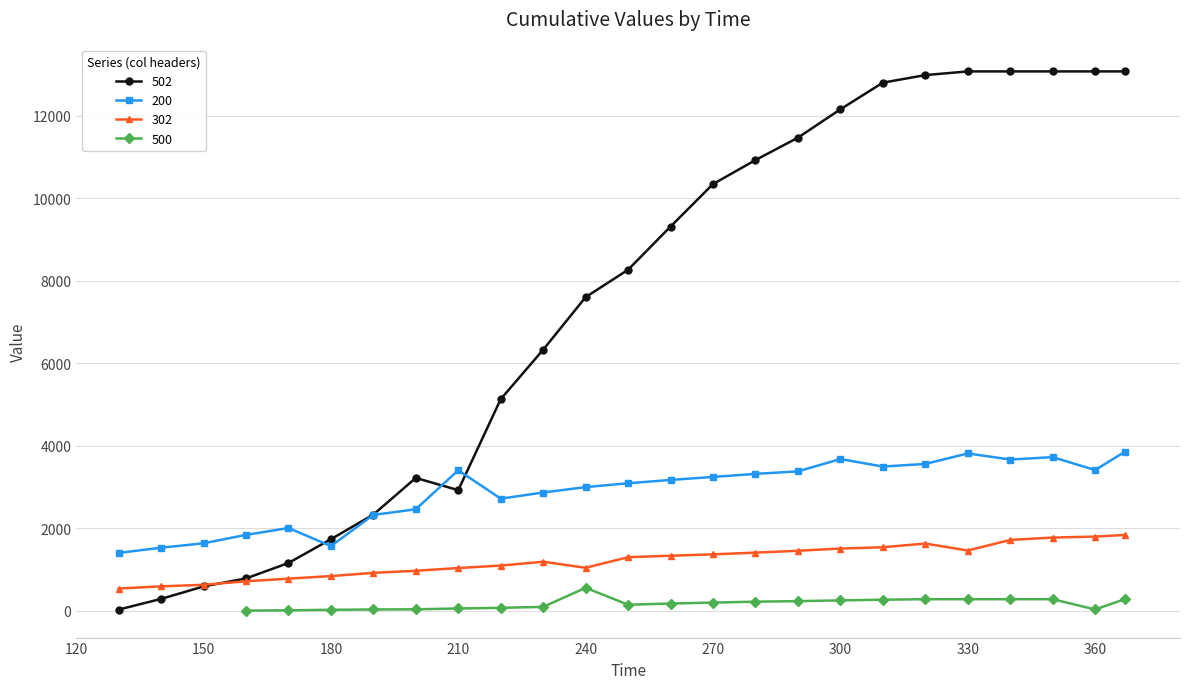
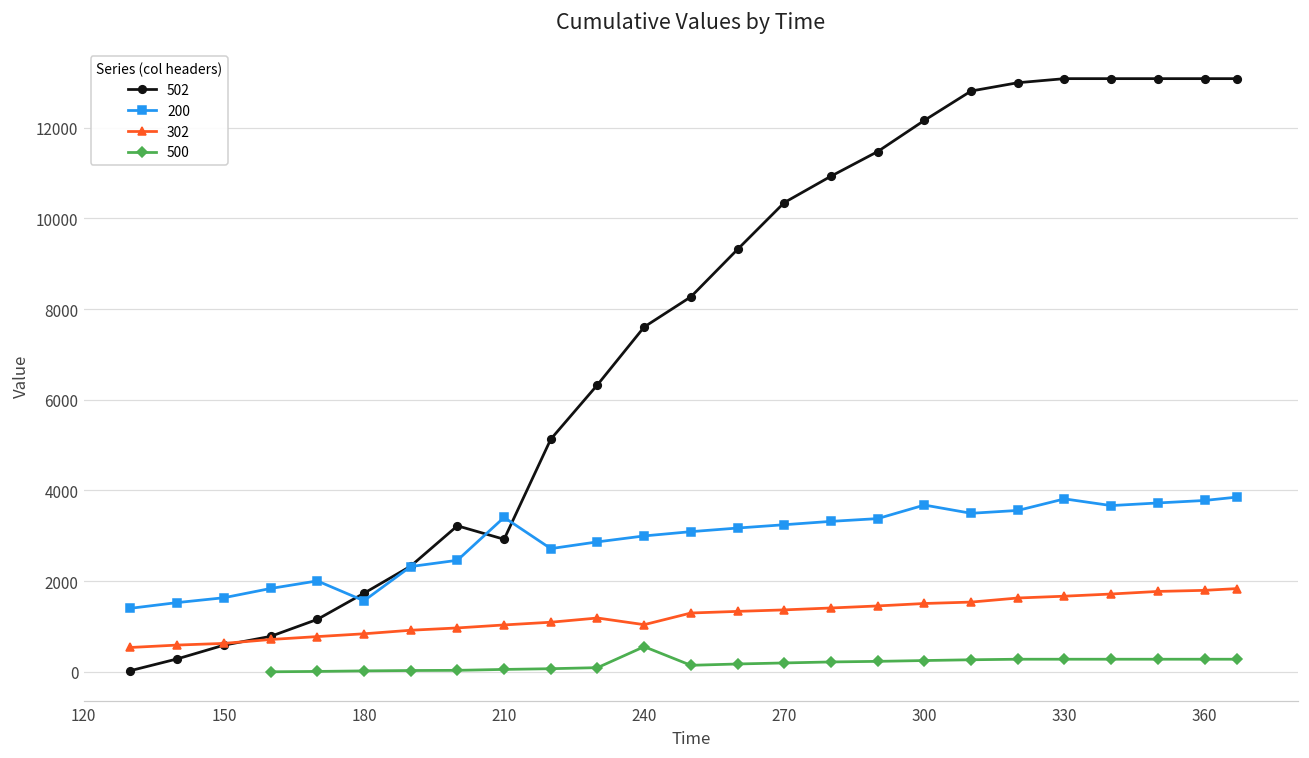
302, 330: 1500 -> 1700
200, 360: 3400 -> 3800
500, 360: 0 -> 300
